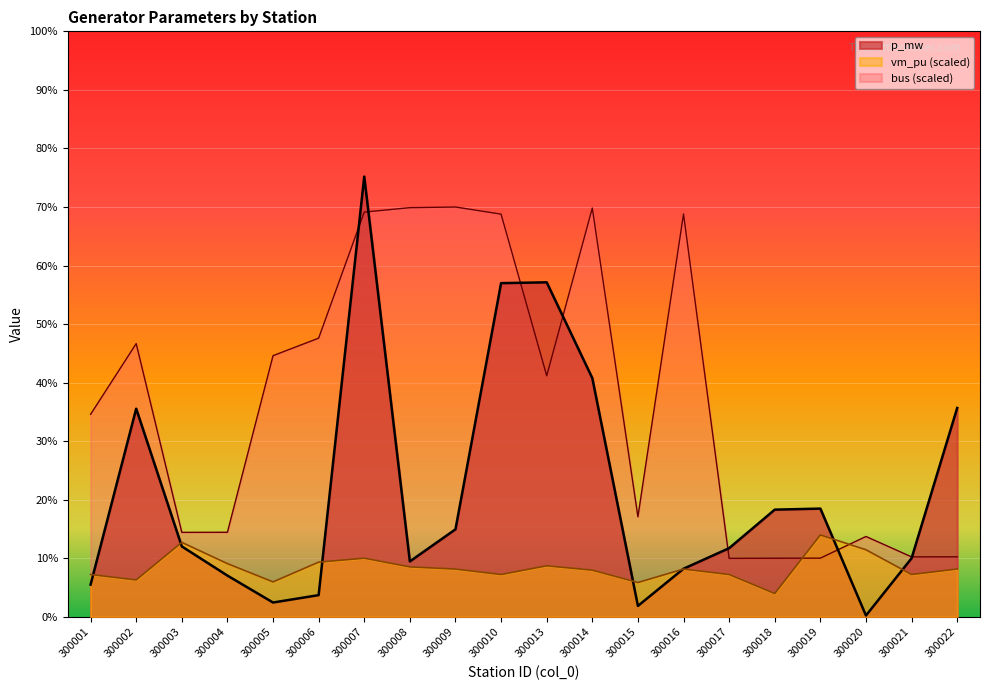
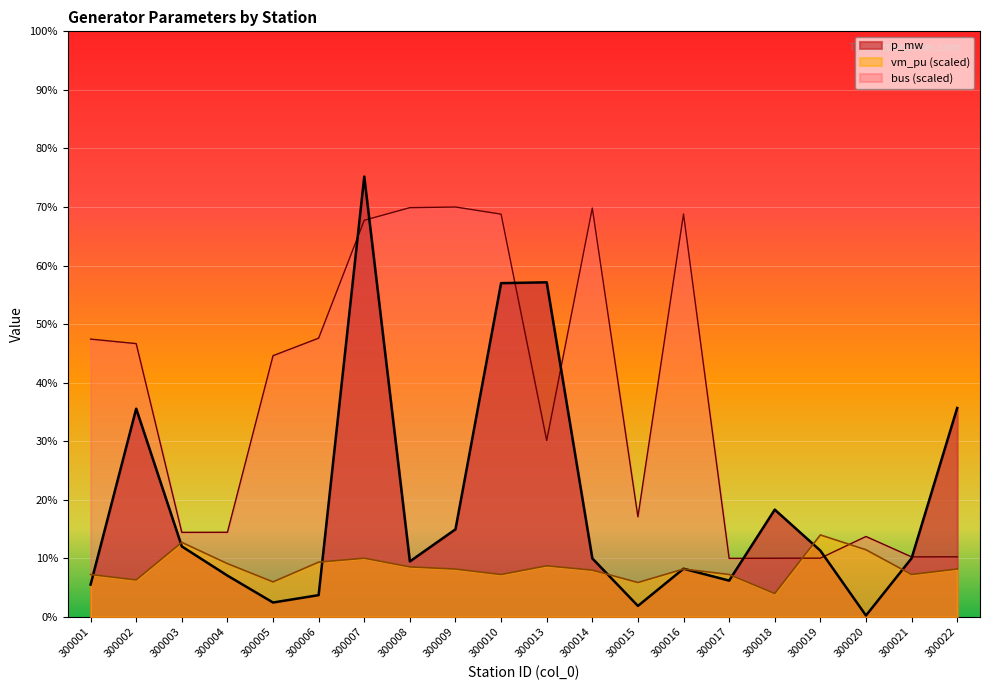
bus (scaled), 300001: 35% -> 47%
bus (scaled), 300007: 69% -> 68%
bus (scaled), 300013: 41% -> 30%
p_mw, 300014: 41% -> 10%
p_mw, 300017: 12% -> 6%
p_mw, 300019: 19% -> 11%
